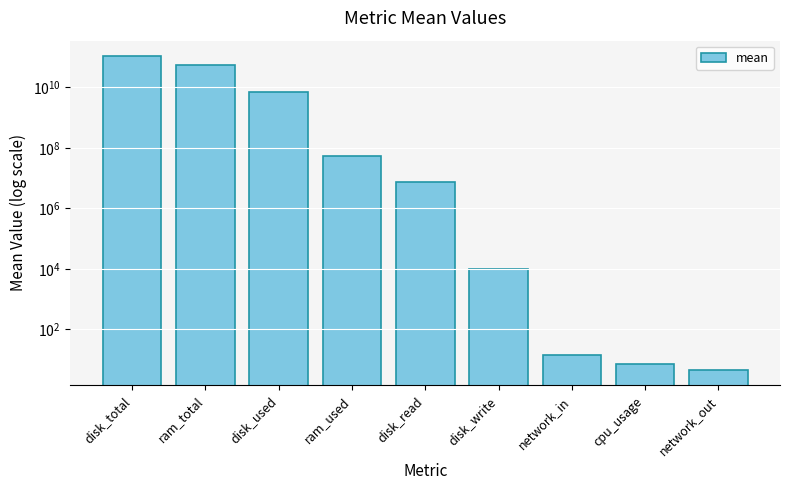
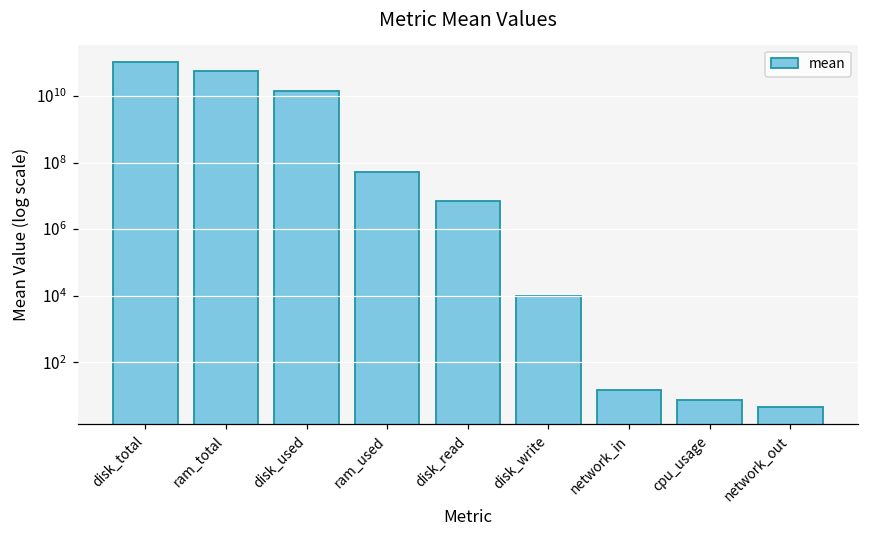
disk_used: 7000000000 -> 10000000000
